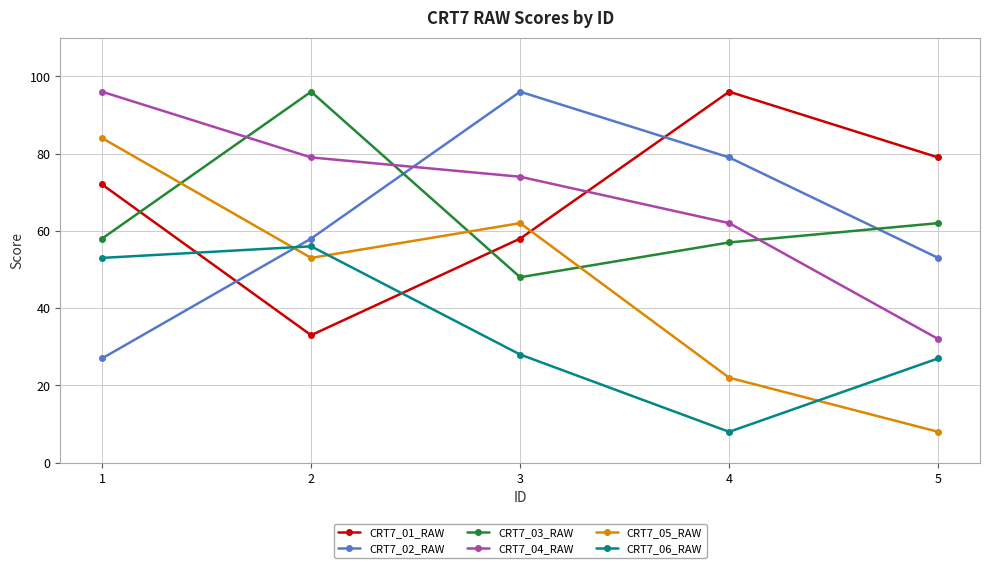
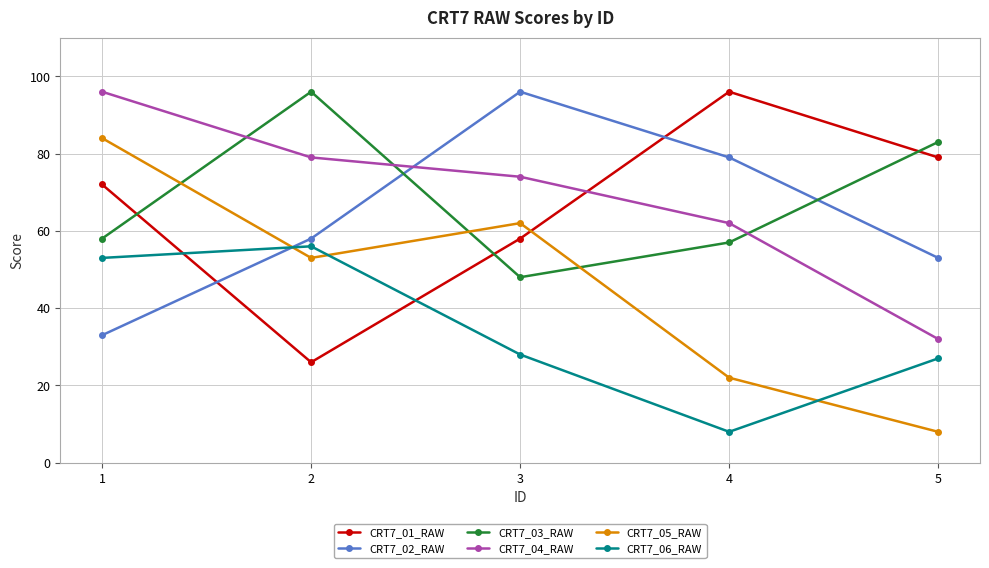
CRT7_02_RAW, 1: 27 -> 33
CRT7_01_RAW, 2: 33 -> 26
CRT7_03_RAW, 5: 62 -> 83
